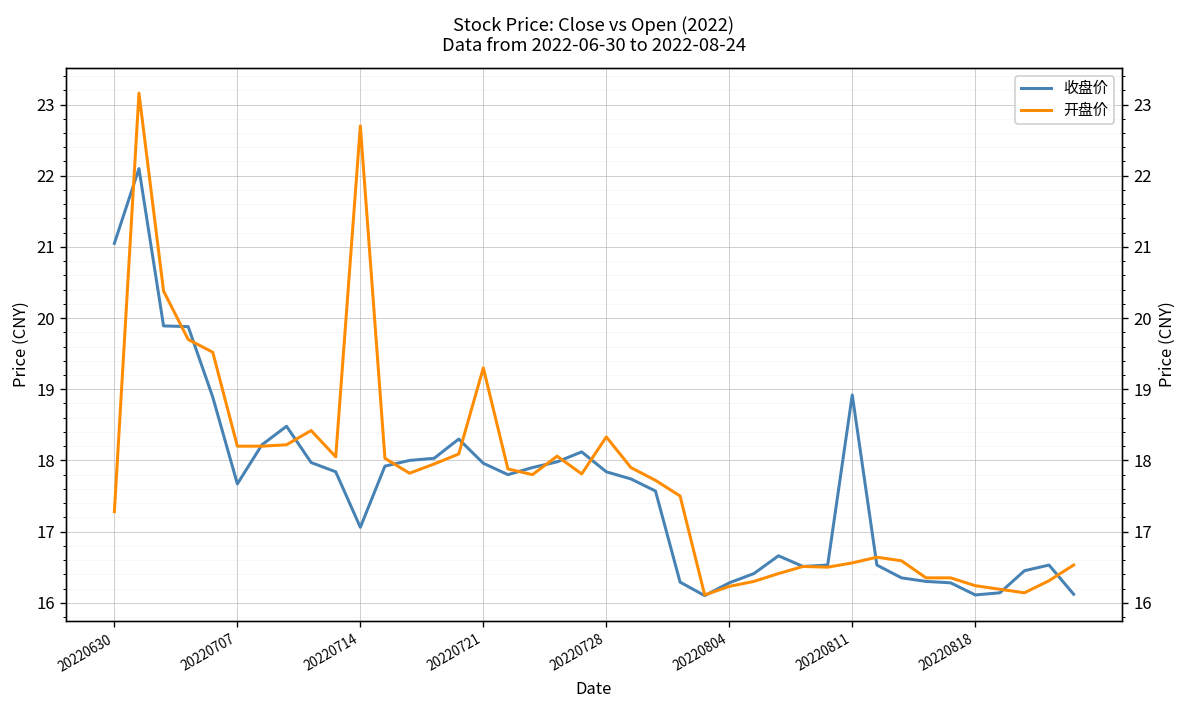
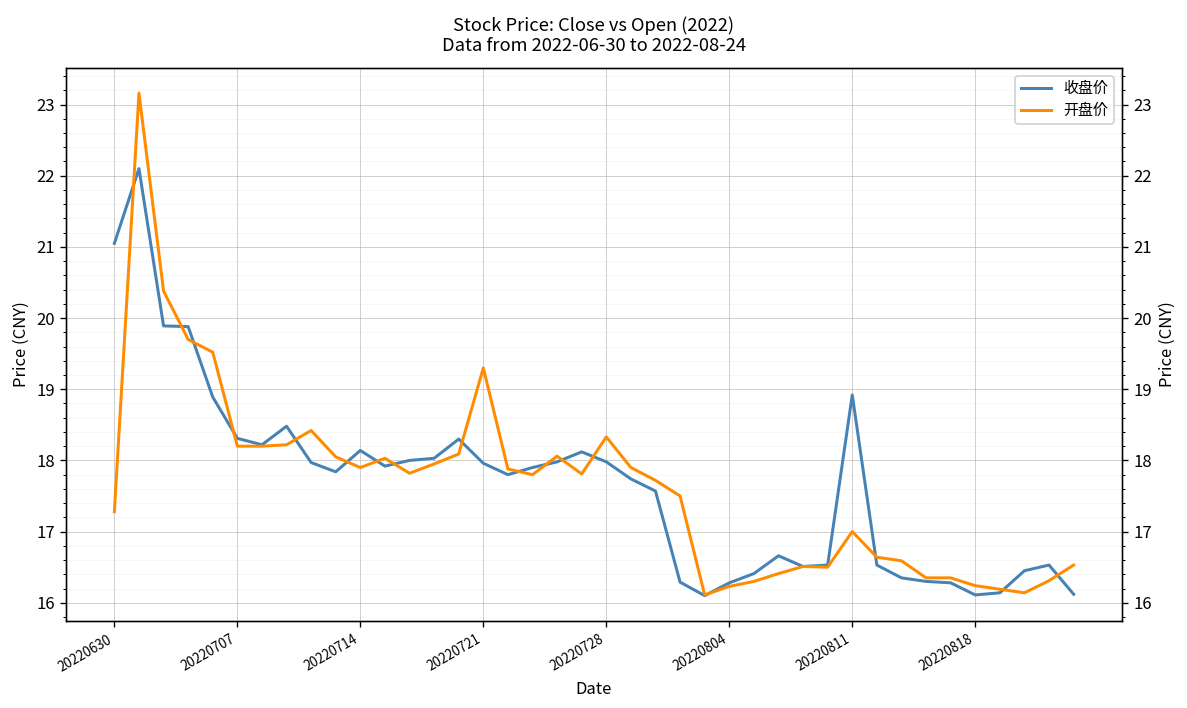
收盘价, 20220707: 17.7 -> 18.3
收盘价, 20220714: 17.1 -> 18.1
开盘价, 20220714: 22.7 -> 17.9
收盘价, 20220728: 17.8 -> 18.0
开盘价, 20220811: 16.6 -> 17.0
